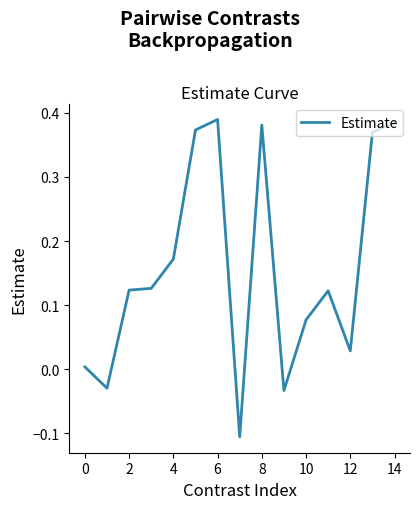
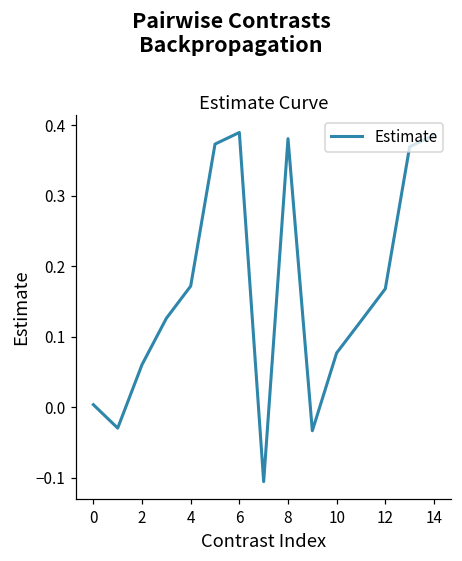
2: 0.12 -> 0.06
12: 0.03 -> 0.17
